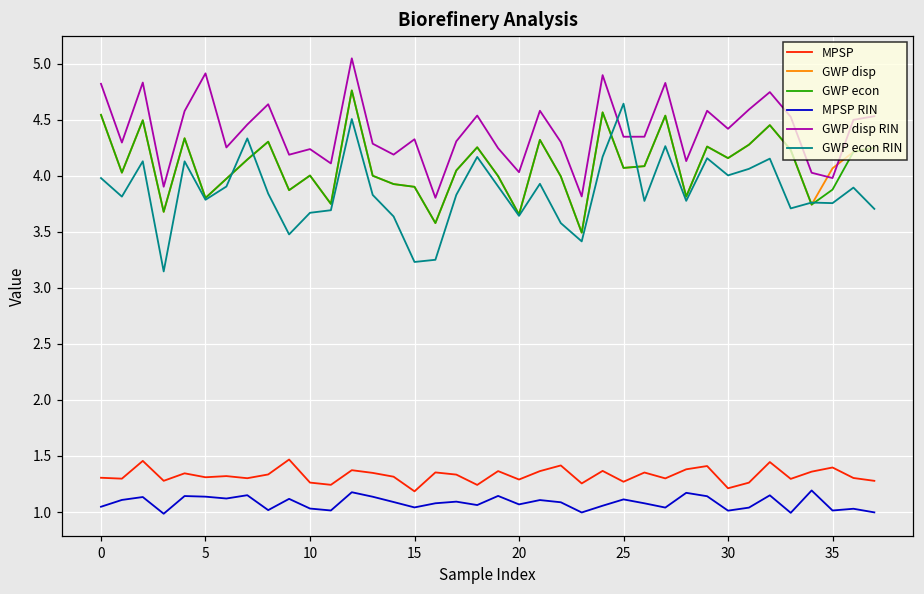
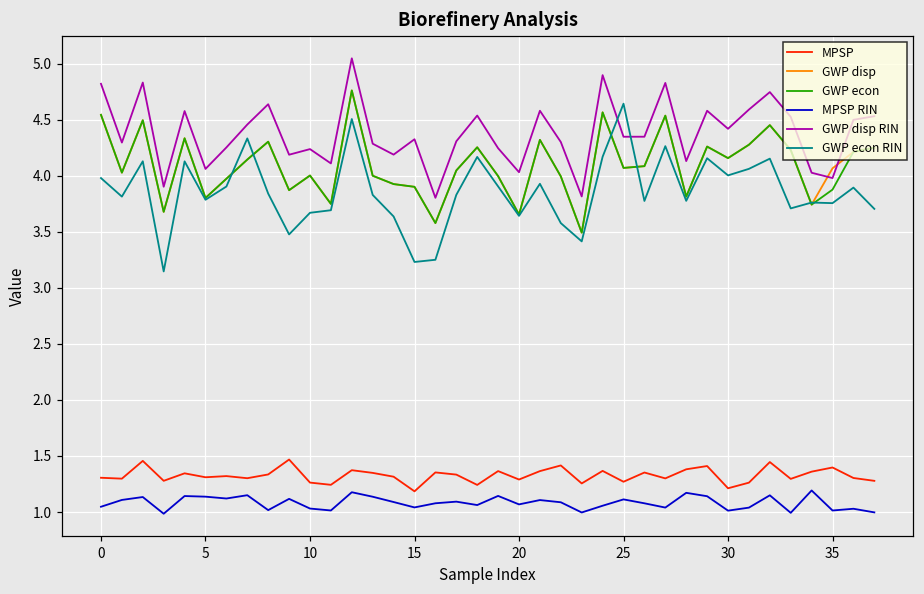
GWP disp RIN, 5: 4.91 -> 4.06
